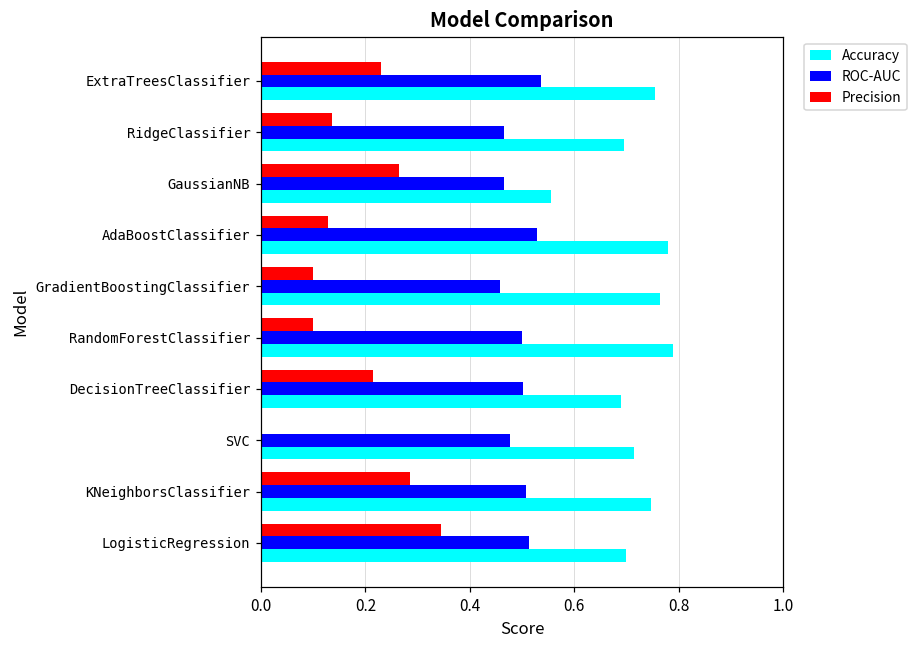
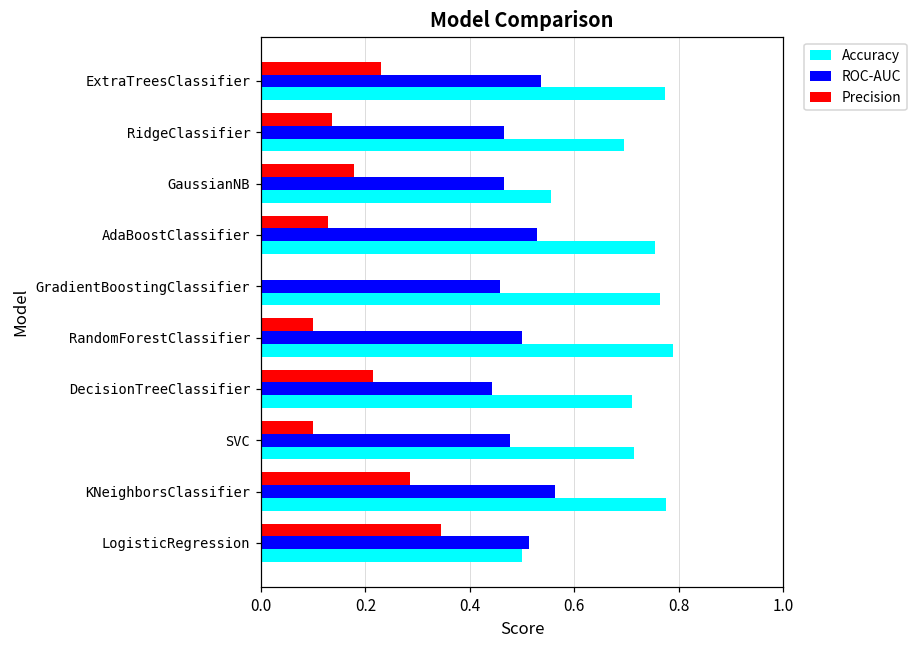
Accuracy, ExtraTreesClassifier: 0.76 -> 0.77
Precision, GaussianNB: 0.26 -> 0.18
Accuracy, AdaBoostClassifier: 0.78 -> 0.76
Precision, GradientBoostingClassifier: 0.1 -> 0.0
ROC-AUC, DecisionTreeClassifier: 0.50 -> 0.44
Accuracy, DecisionTreeClassifier: 0.69 -> 0.71
Precision, SVC: 0.0 -> 0.1
ROC-AUC, KNeighborsClassifier: 0.51 -> 0.56
Accuracy, KNeighborsClassifier: 0.75 -> 0.78
Accuracy, LogisticRegression: 0.7 -> 0.5
